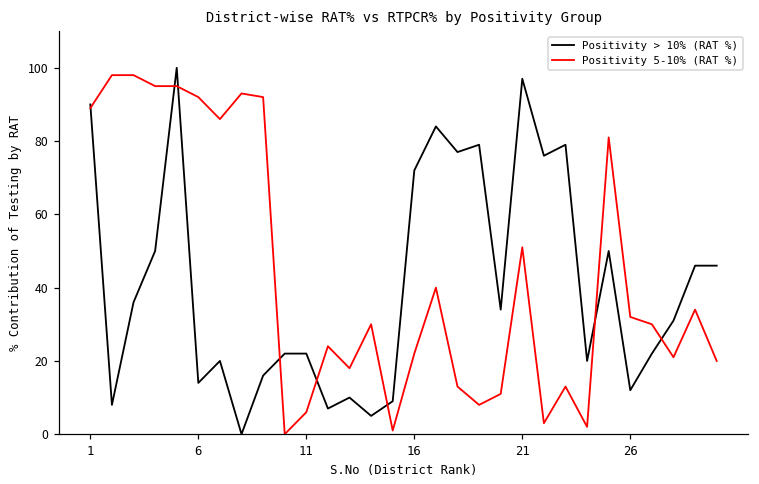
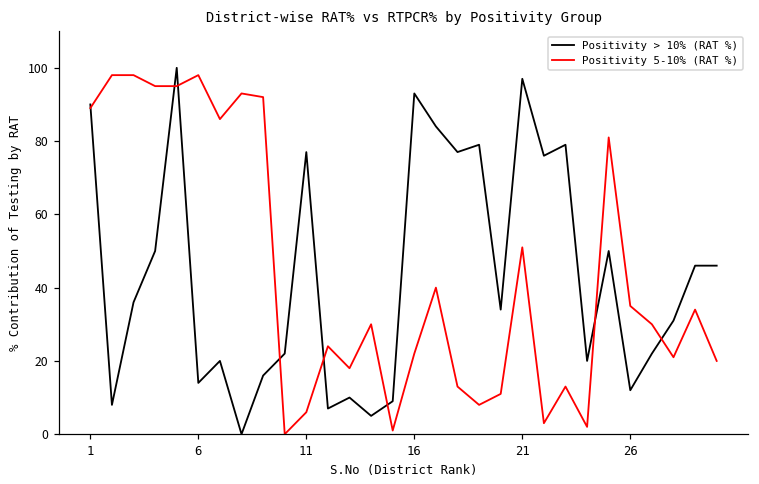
Positivity 5-10% (RAT %), 6: 92 -> 98
Positivity > 10% (RAT %), 11: 22 -> 77
Positivity > 10% (RAT %), 16: 72 -> 93
Positivity 5-10% (RAT %), 26: 32 -> 35
